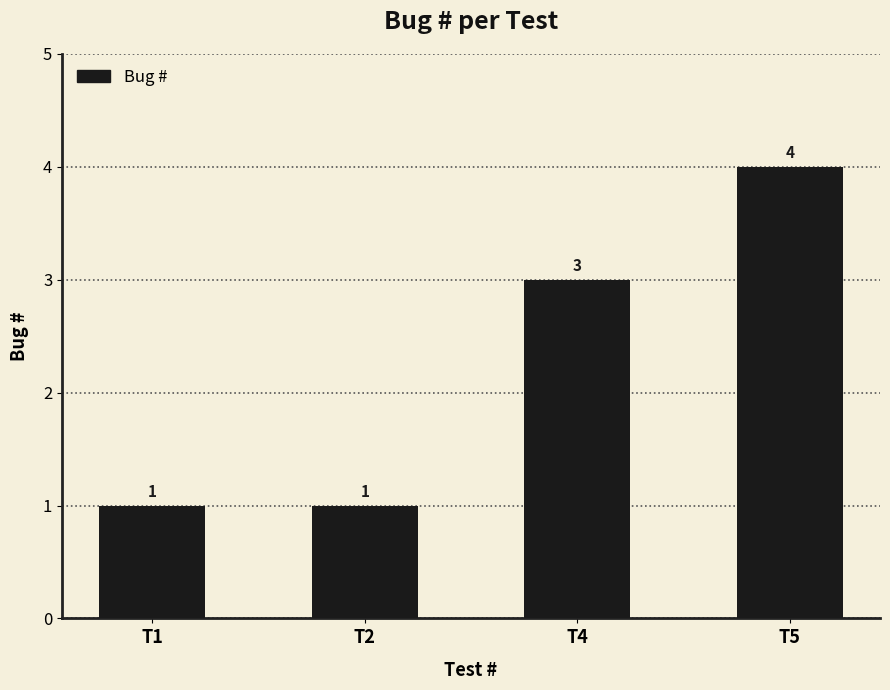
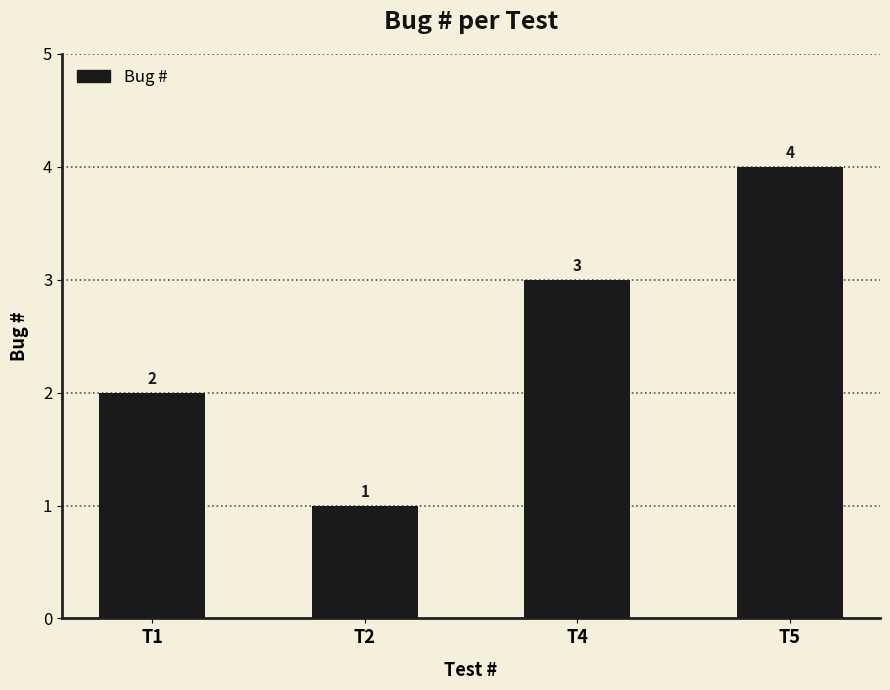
T1: 1 -> 2
